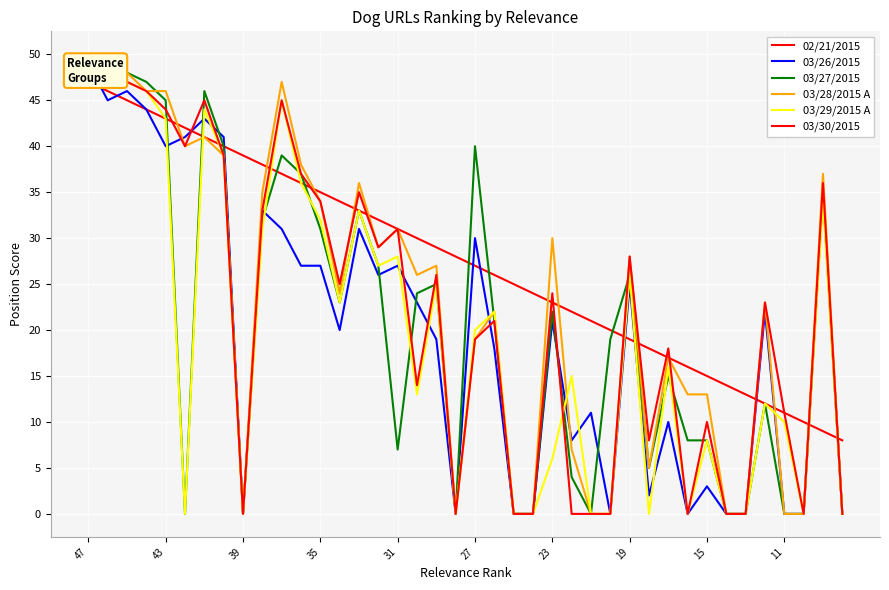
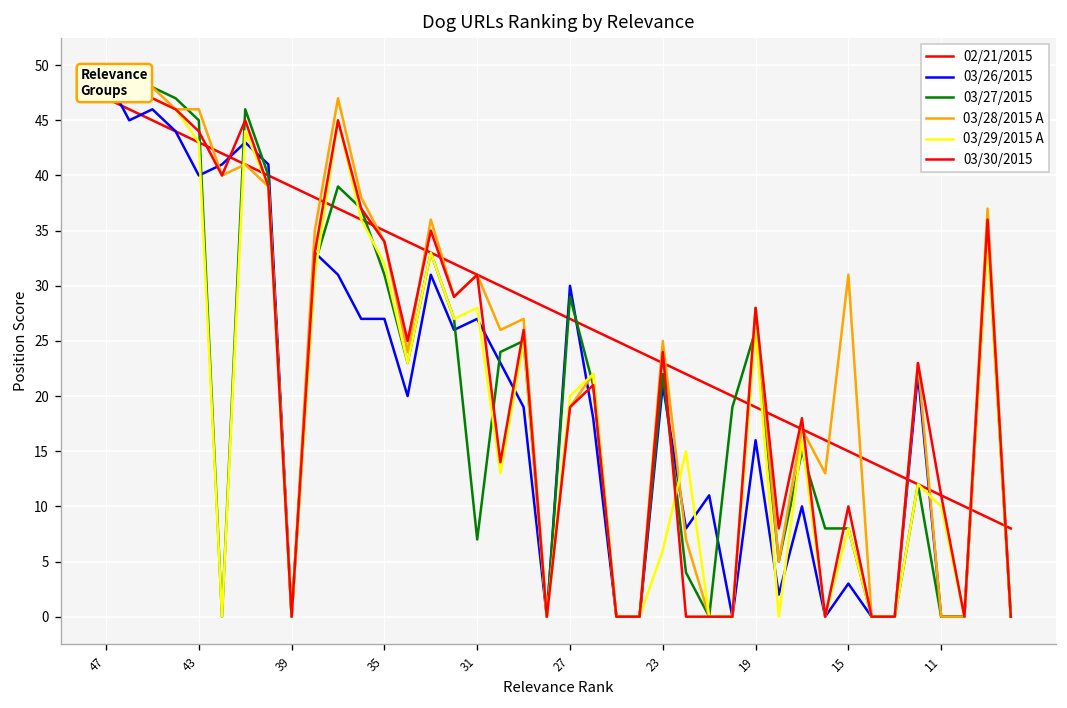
03/27/2015, 27: 40 -> 29
03/28/2015 A, 23: 30 -> 25
03/26/2015, 19: 25 -> 16
03/28/2015 A, 15: 13 -> 31
